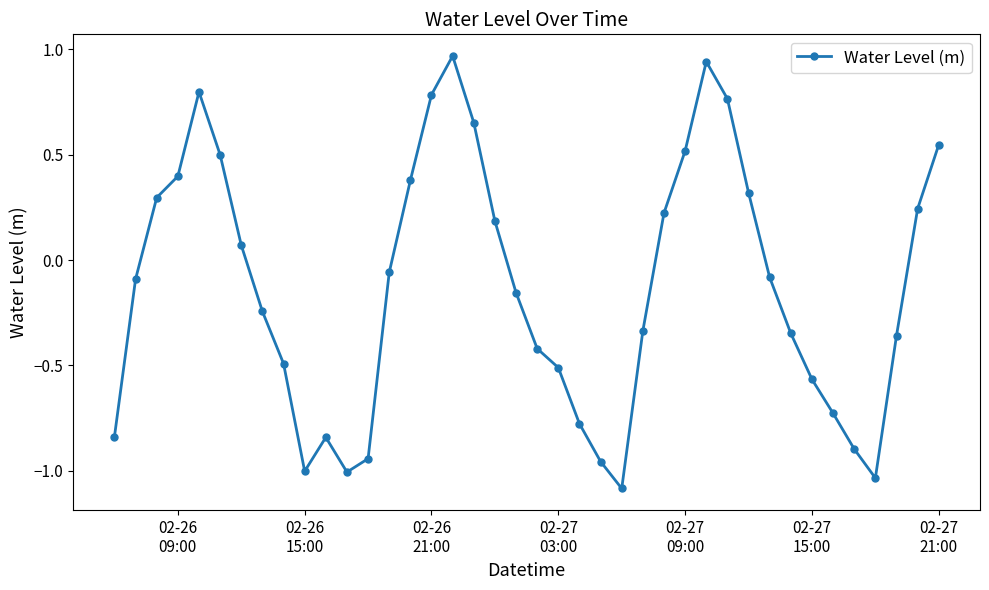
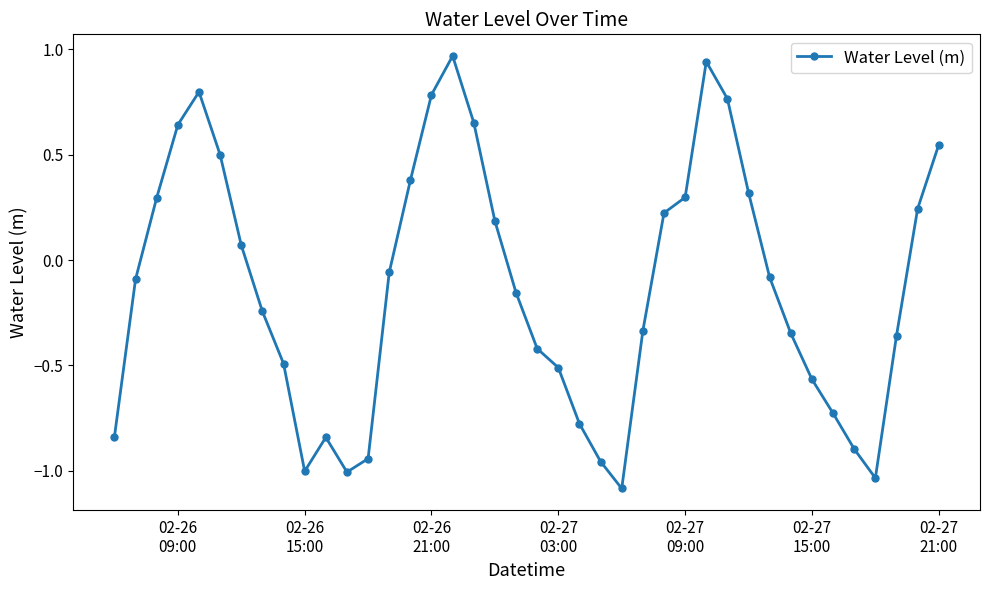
02-26 09:00: 0.40 -> 0.64
02-27 09:00: 0.52 -> 0.30
